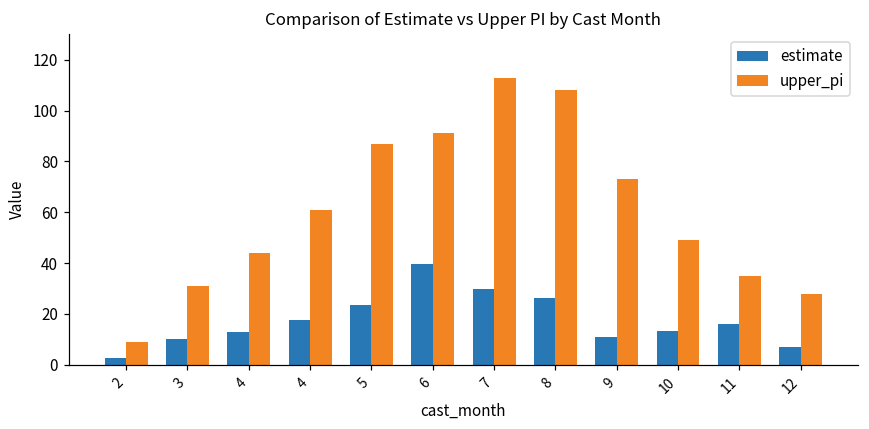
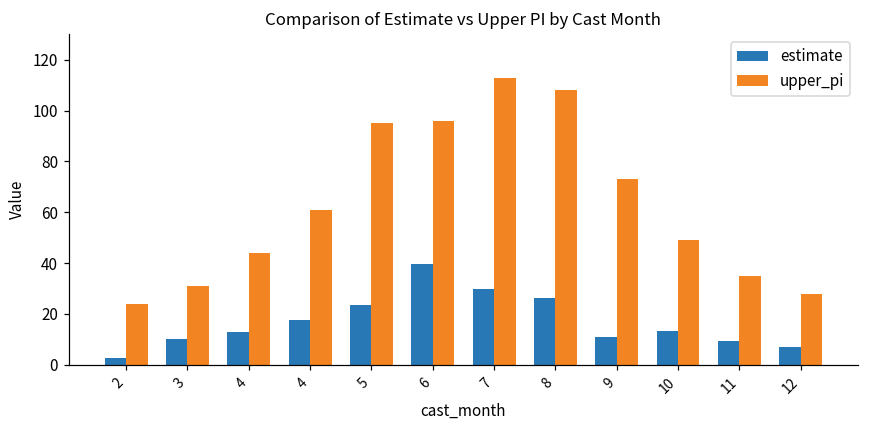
upper_pi, 2: 9 -> 24
upper_pi, 5: 87 -> 95
upper_pi, 6: 91 -> 96
estimate, 11: 16 -> 9
